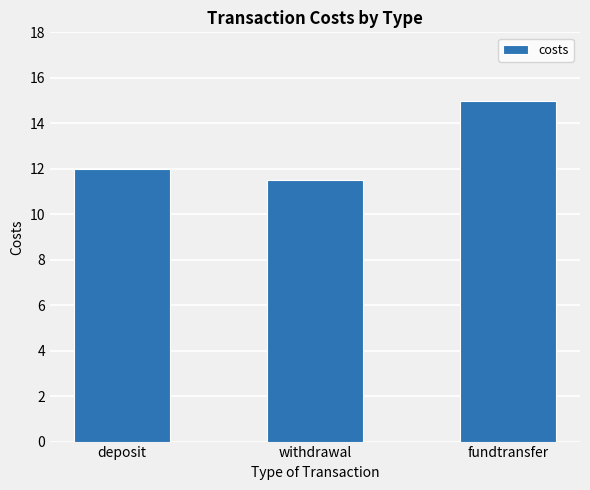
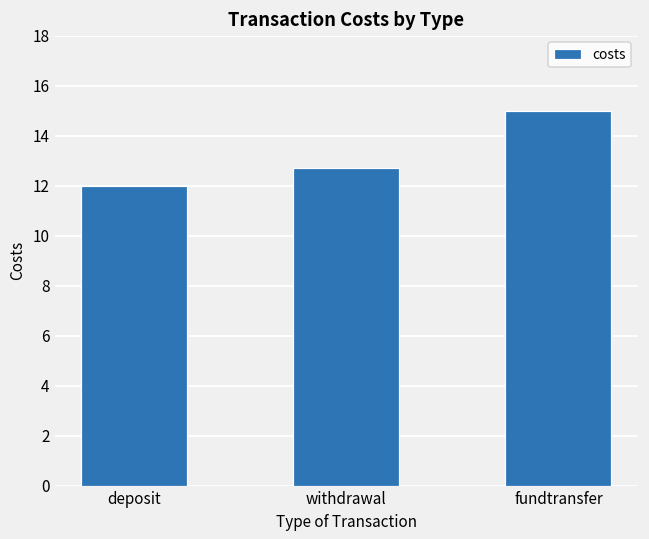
withdrawal: 11.5 -> 12.7
